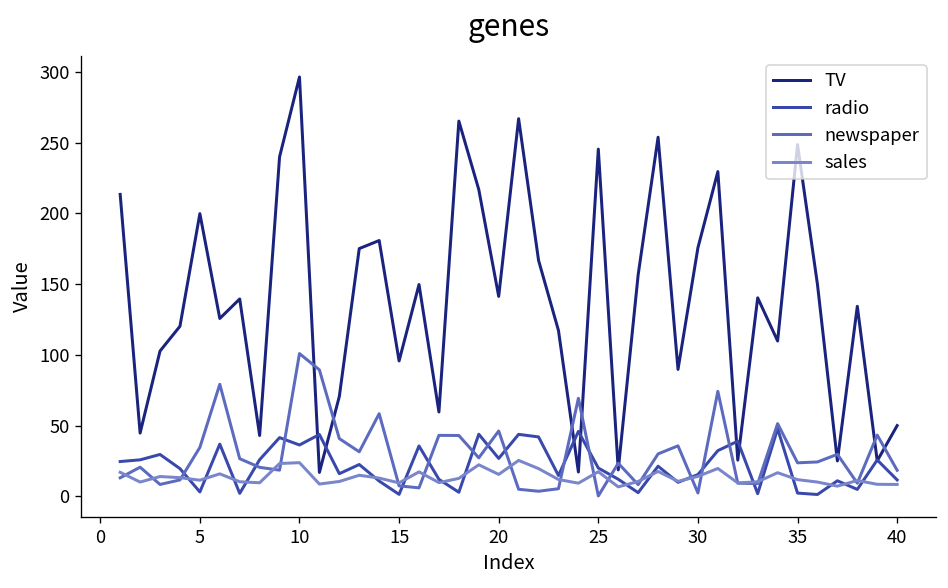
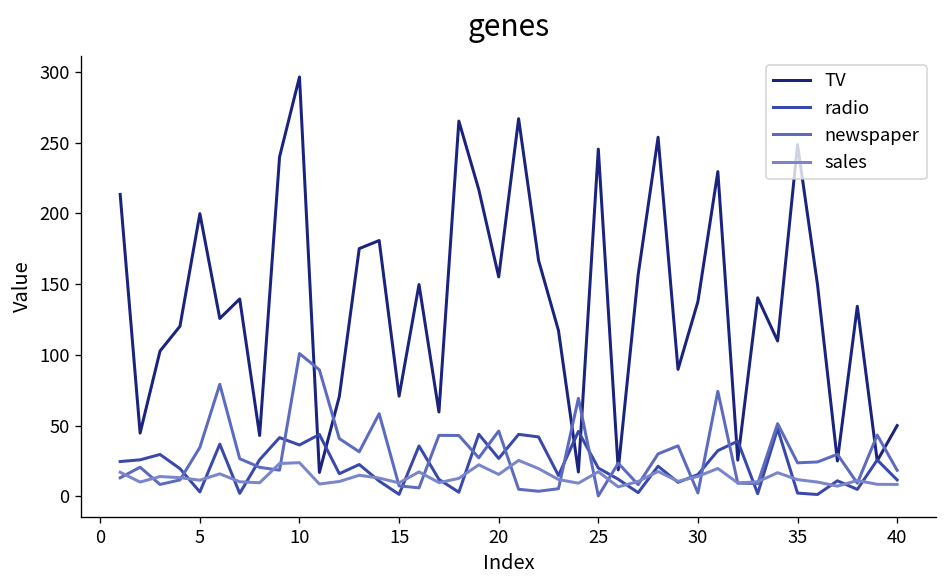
TV, 15: 96 -> 71
TV, 20: 141 -> 155
TV, 30: 176 -> 138
